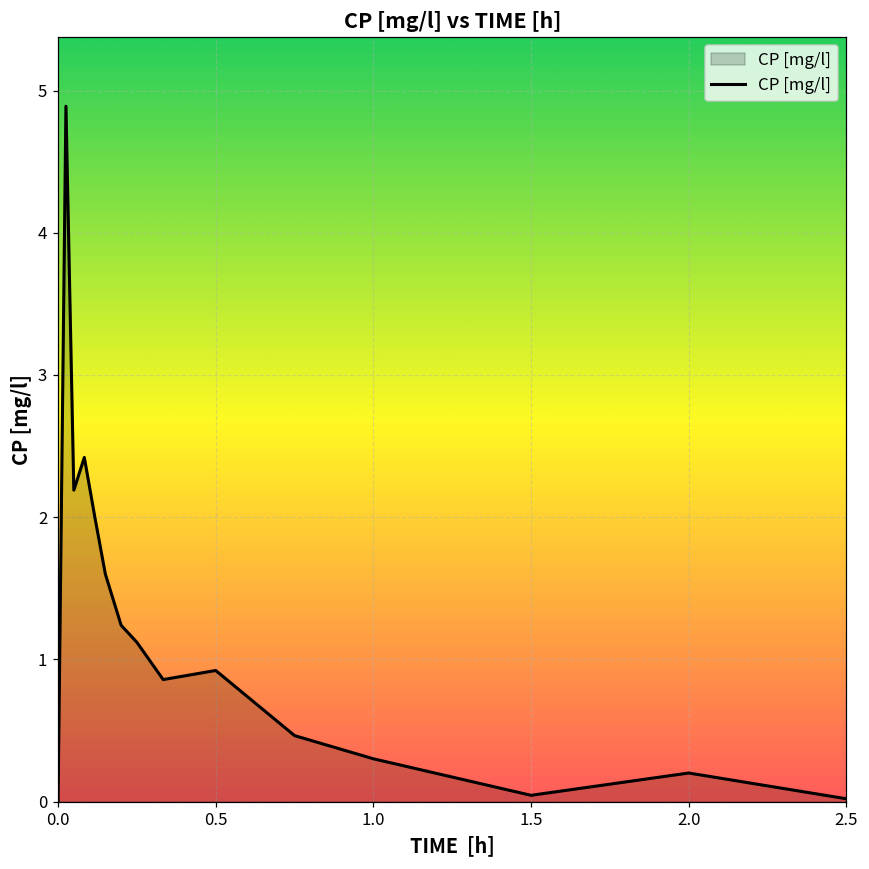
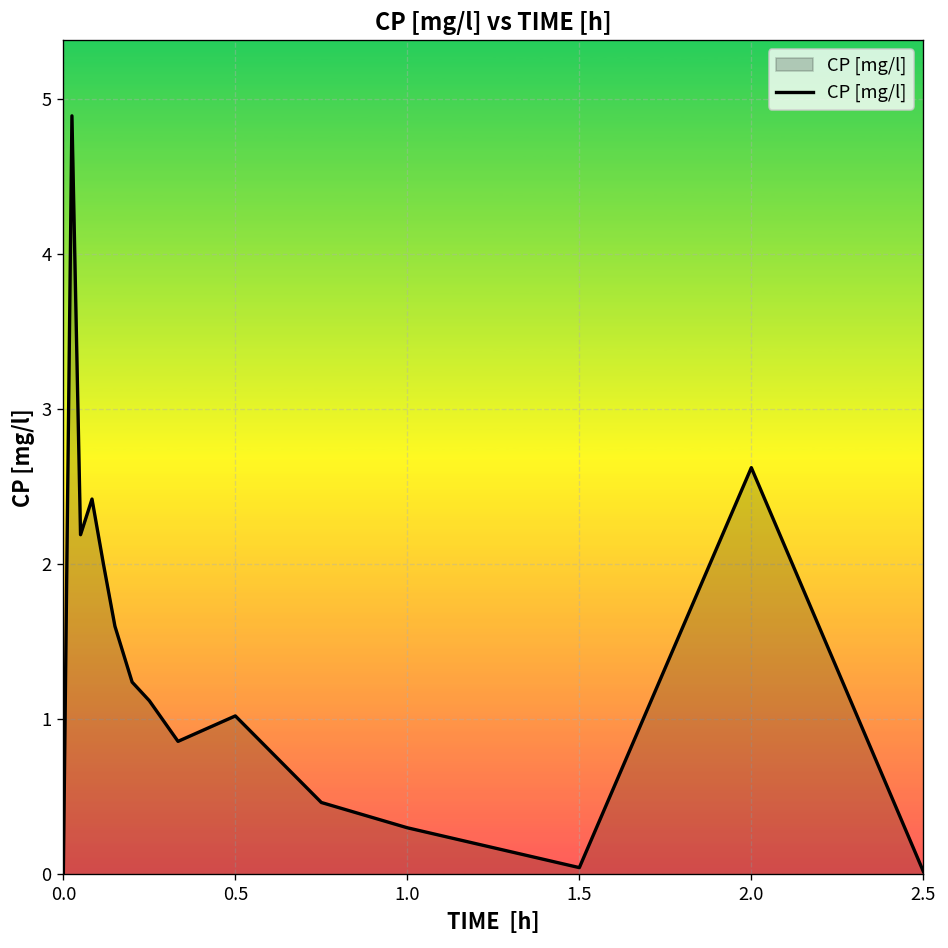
0.5: 0.92 -> 1.02
2.0: 0.20 -> 2.62
